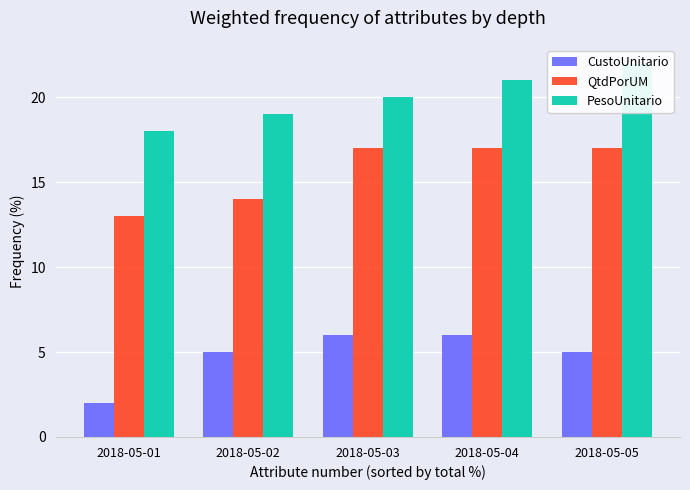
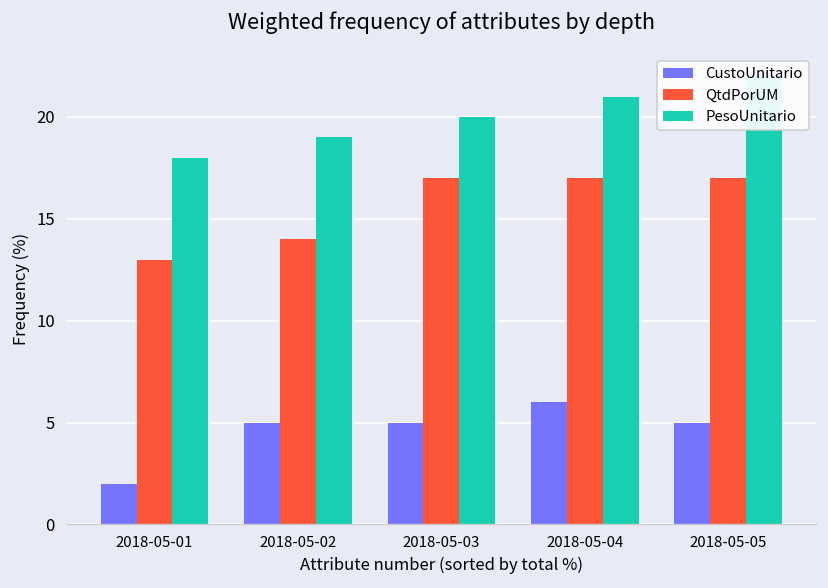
CustoUnitario, 2018-05-03: 6 -> 5
